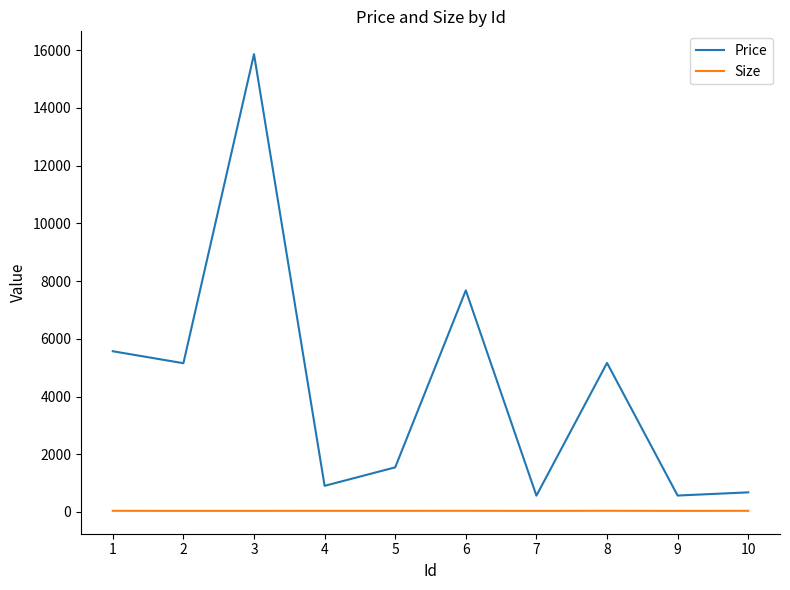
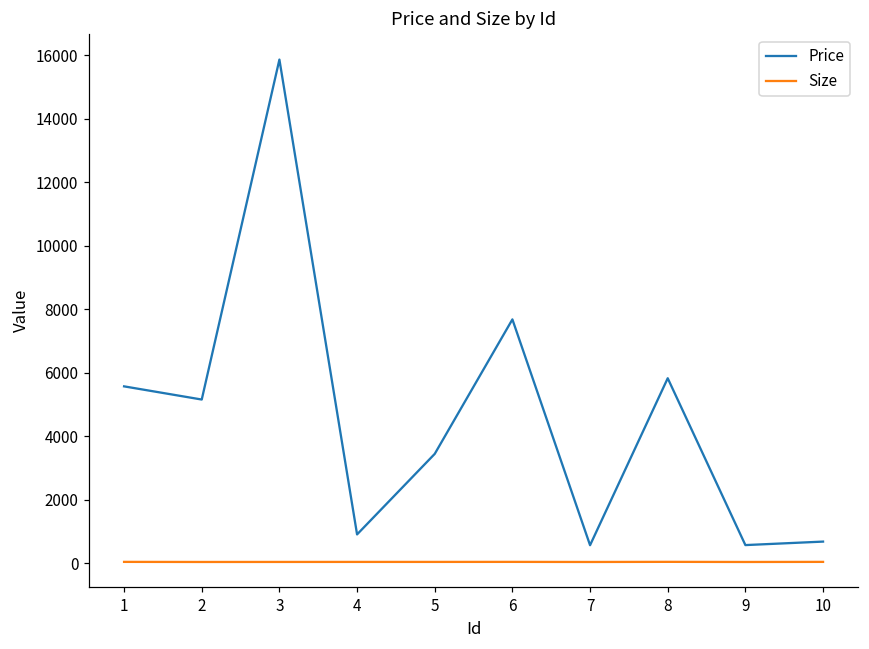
Price, 5: 1500 -> 3400
Price, 8: 5200 -> 5800
